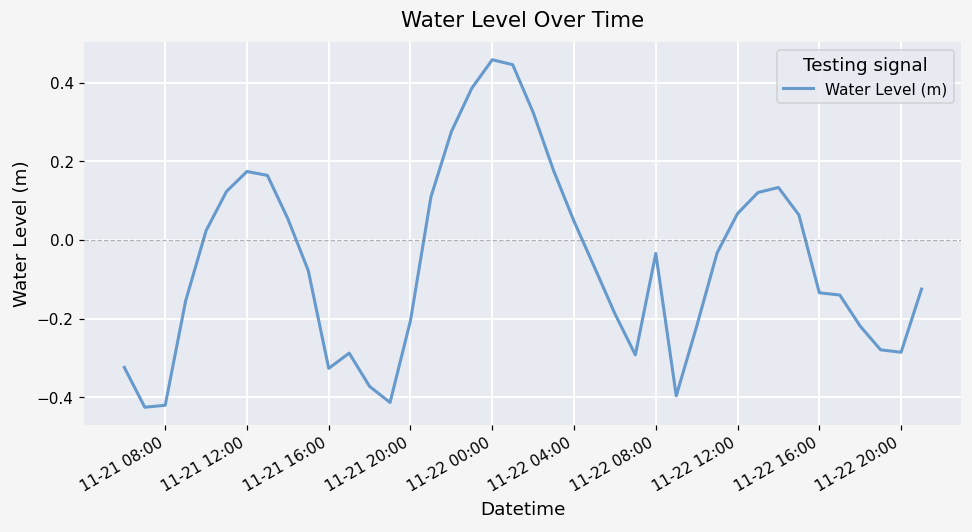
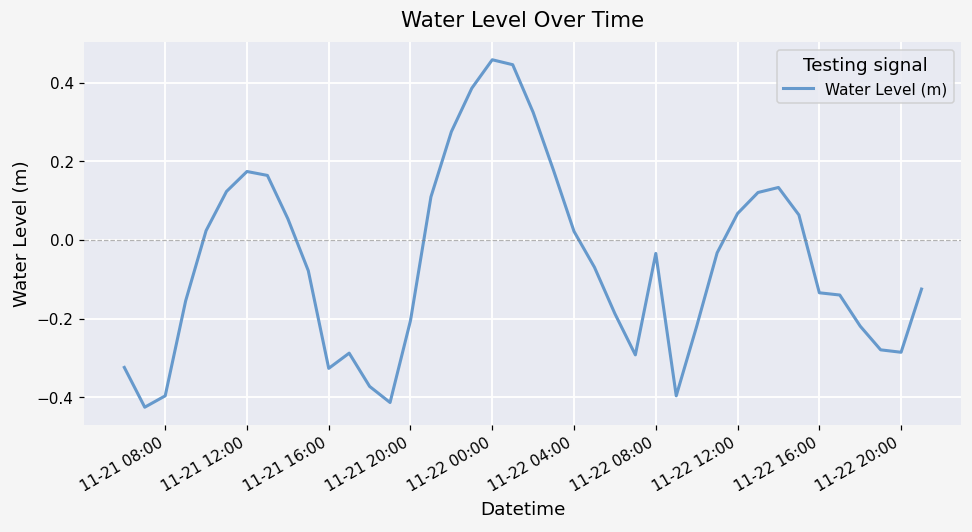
11-21 08:00: -0.42 -> -0.40
11-22 04:00: 0.05 -> 0.02
